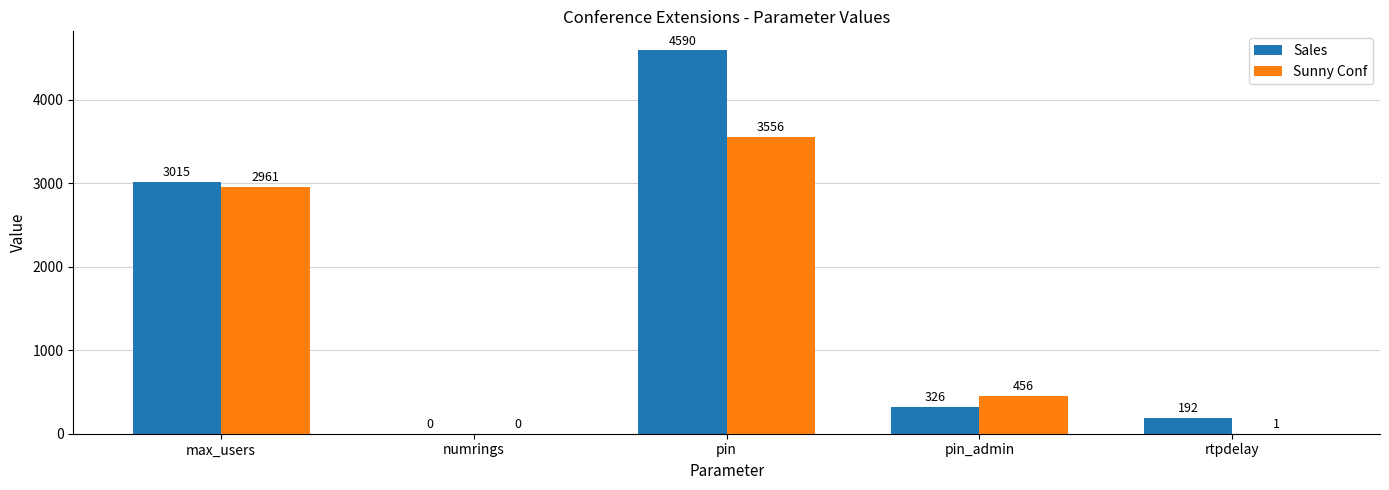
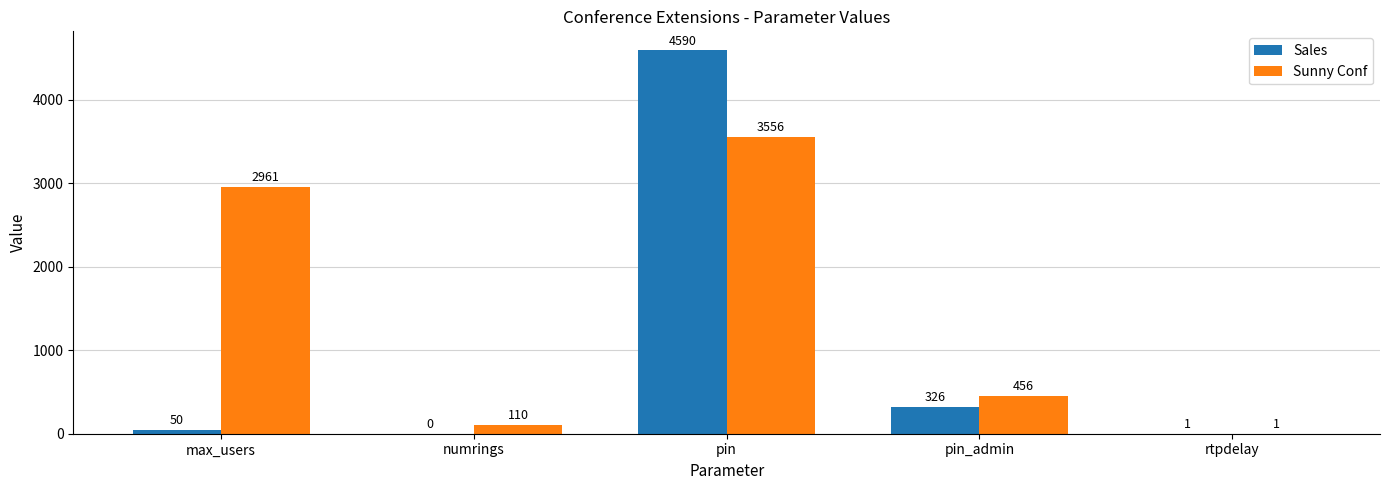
Sales, max_users: 3015 -> 50
Sunny Conf, numrings: 0 -> 110
Sales, rtpdelay: 192 -> 1
